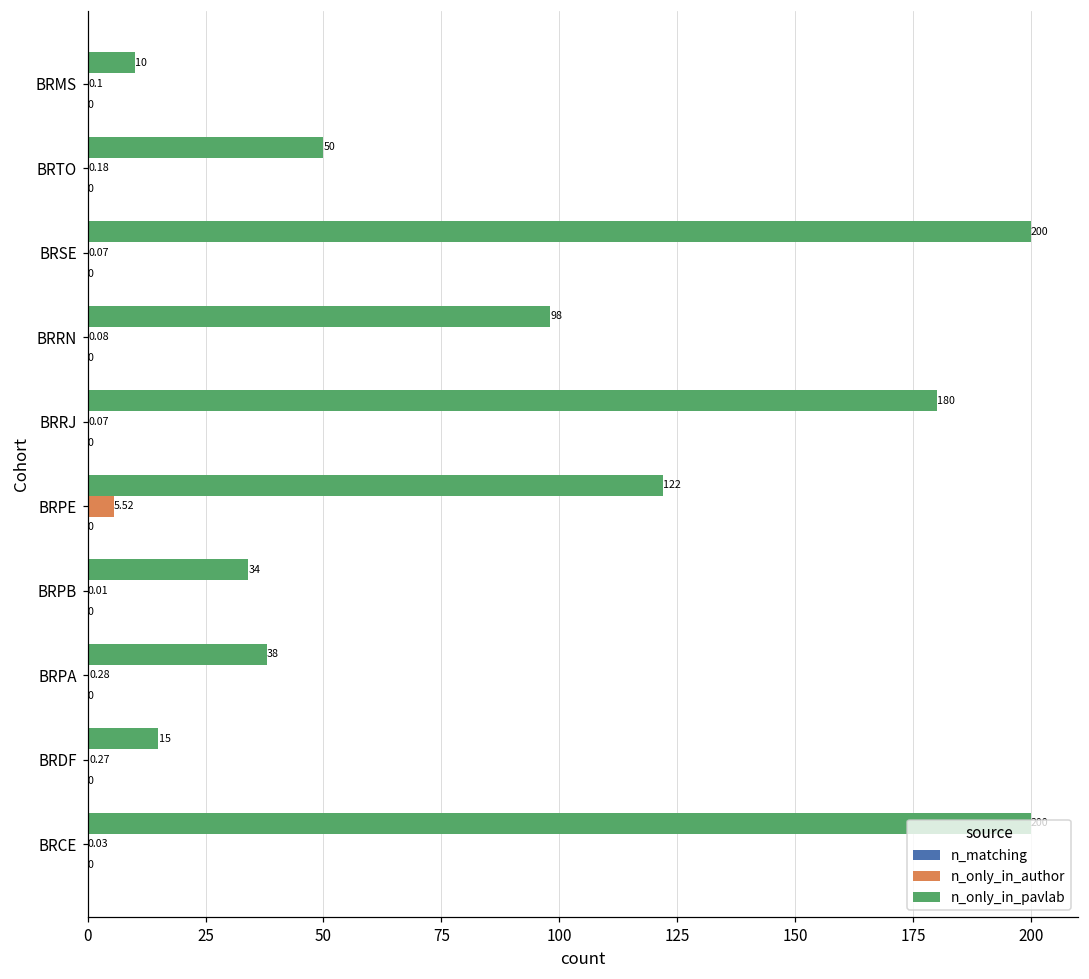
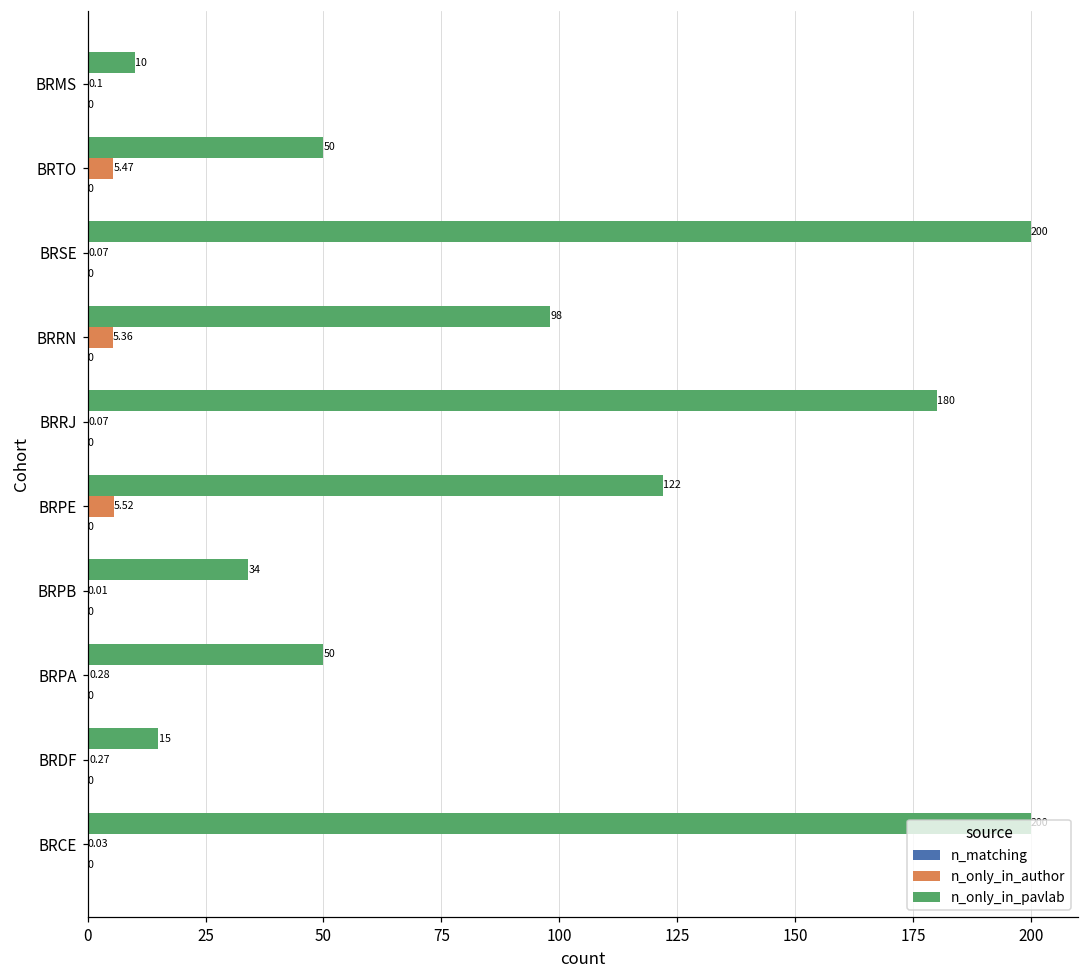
n_only_in_author, BRTO: 0.18 -> 5.47
n_only_in_author, BRRN: 0.08 -> 5.36
n_only_in_pavlab, BRPA: 38 -> 50
